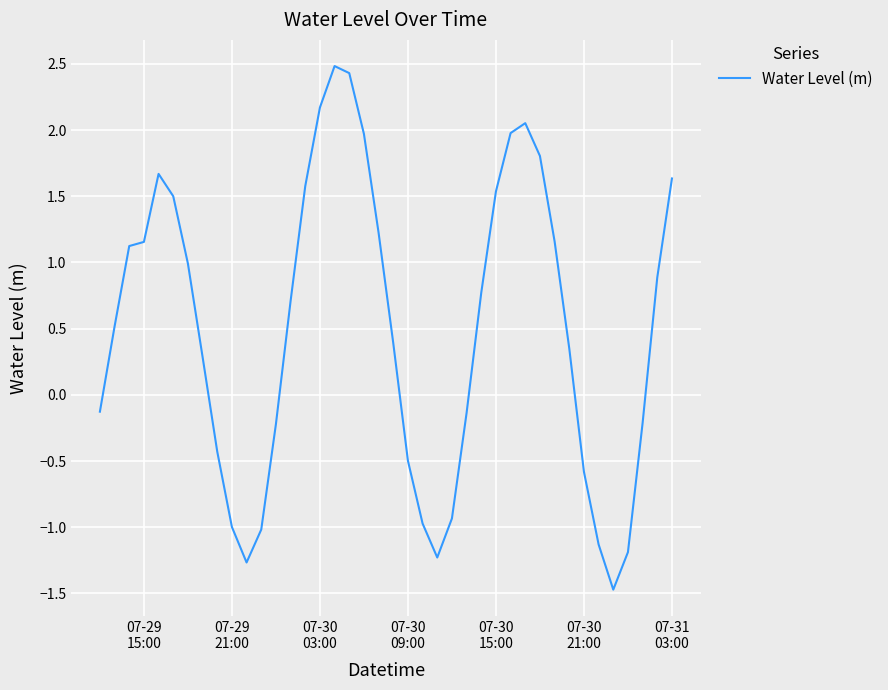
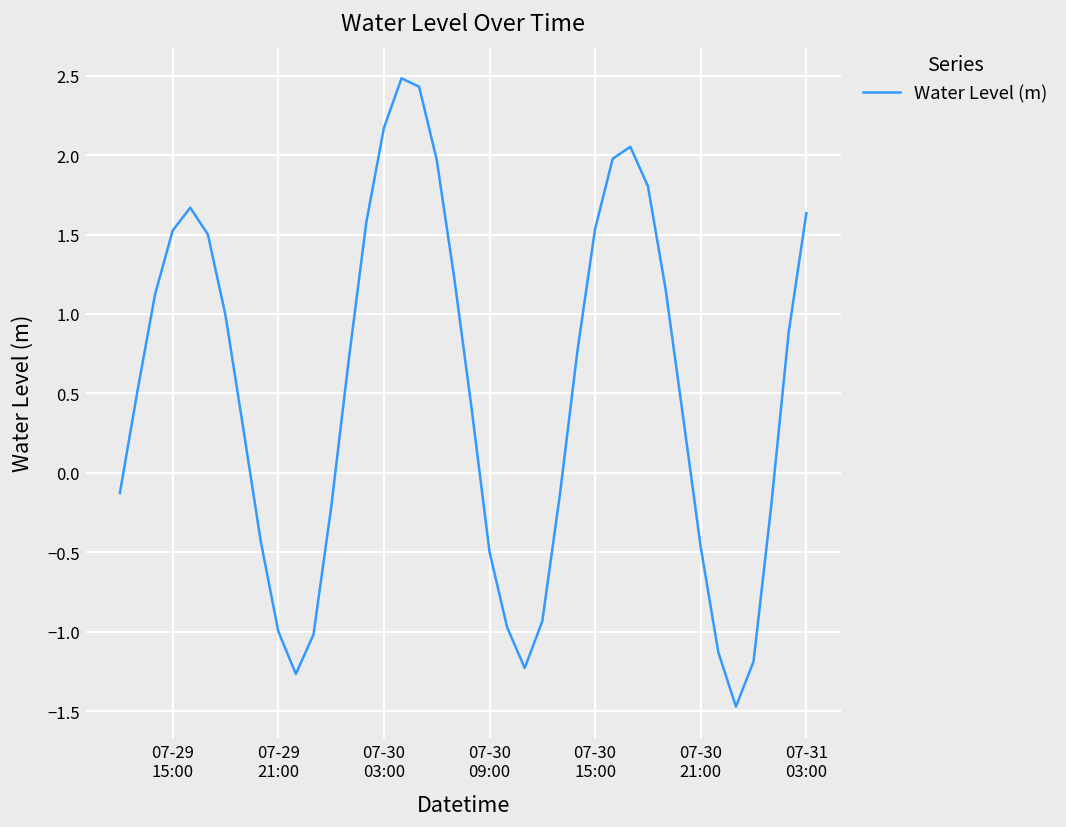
07-29 15:00: 1.16 -> 1.53
07-30 21:00: -0.58 -> -0.47
